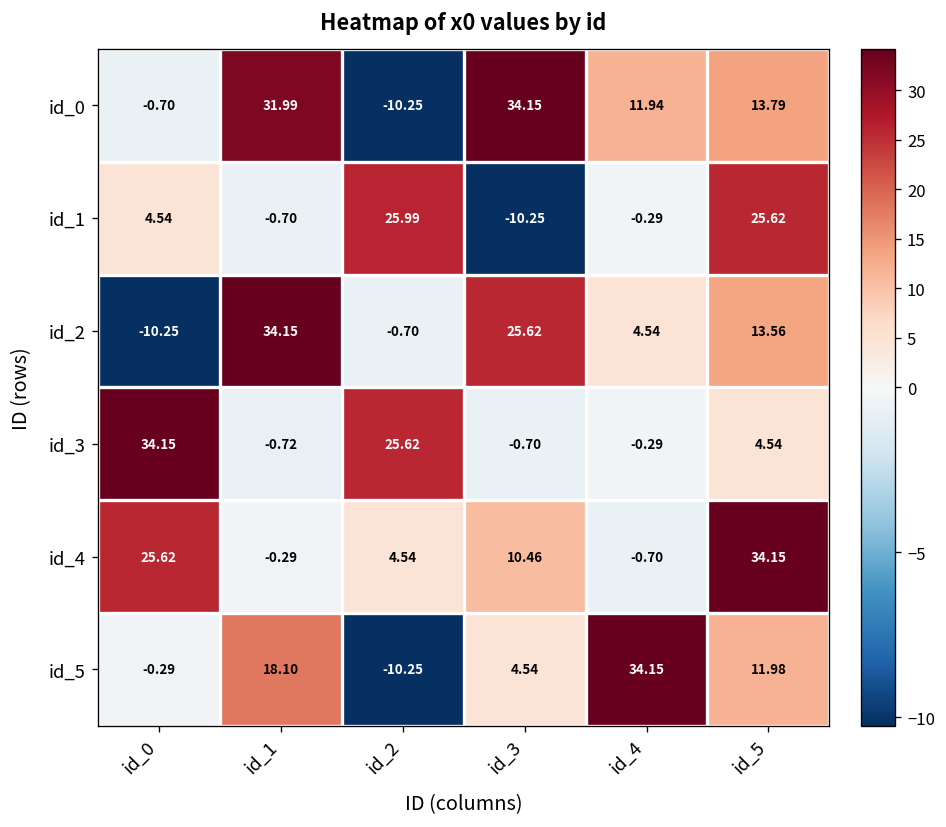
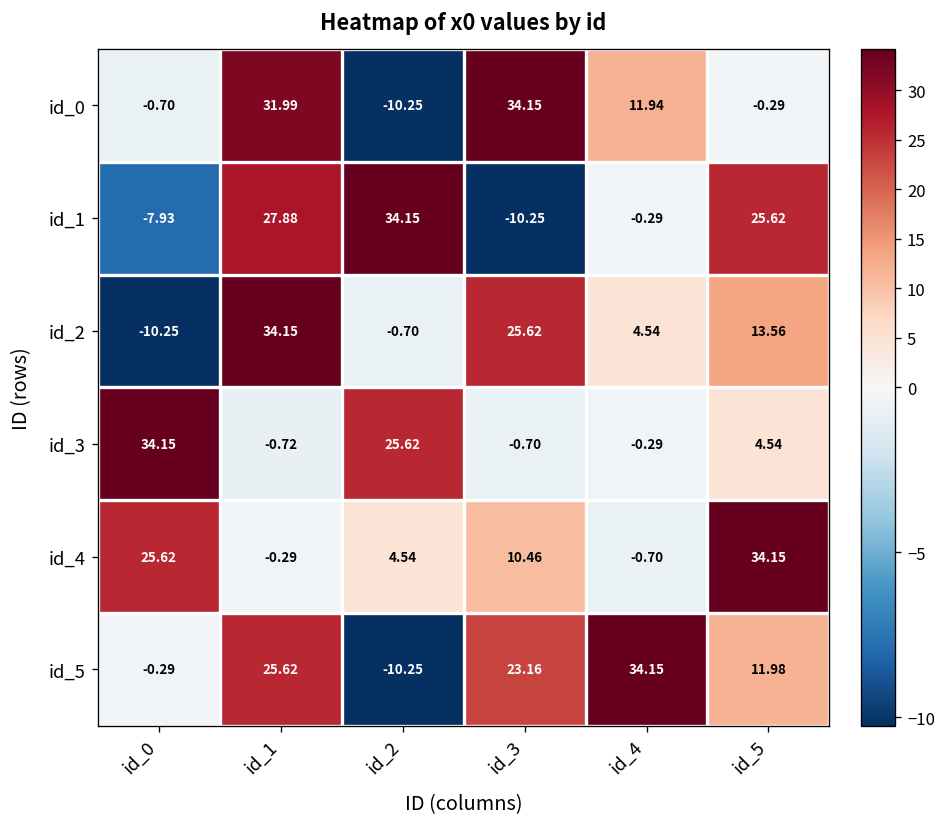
id_0, id_5: 13.79 -> -0.29
id_1, id_0: 4.54 -> -7.93
id_1, id_1: -0.70 -> 27.88
id_1, id_2: 25.99 -> 34.15
id_5, id_1: 18.10 -> 25.62
id_5, id_3: 4.54 -> 23.16
